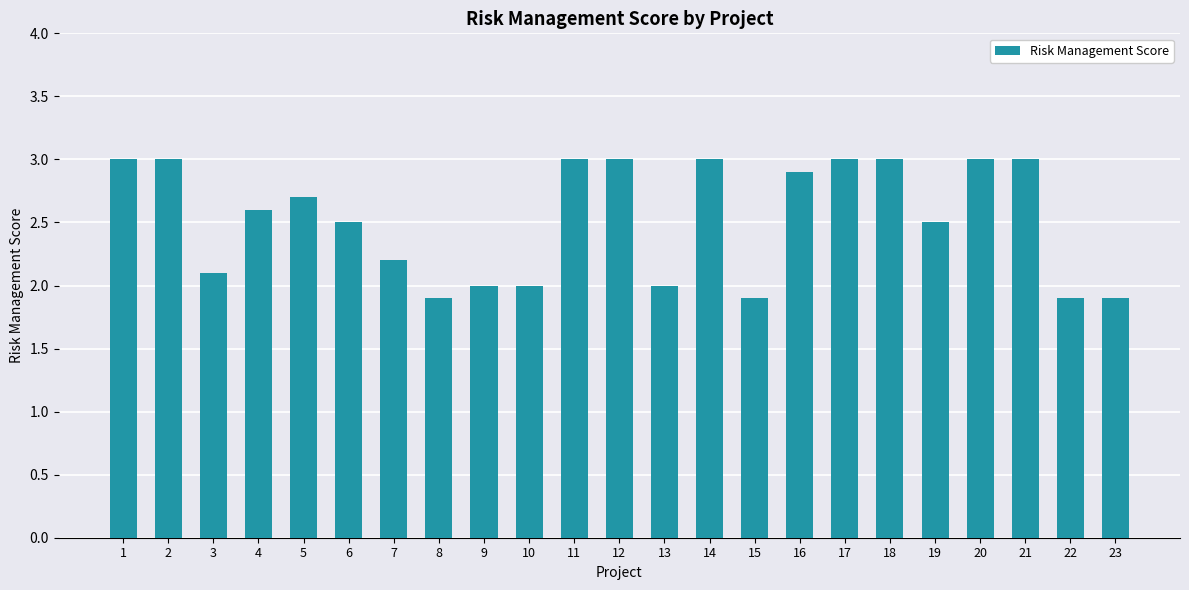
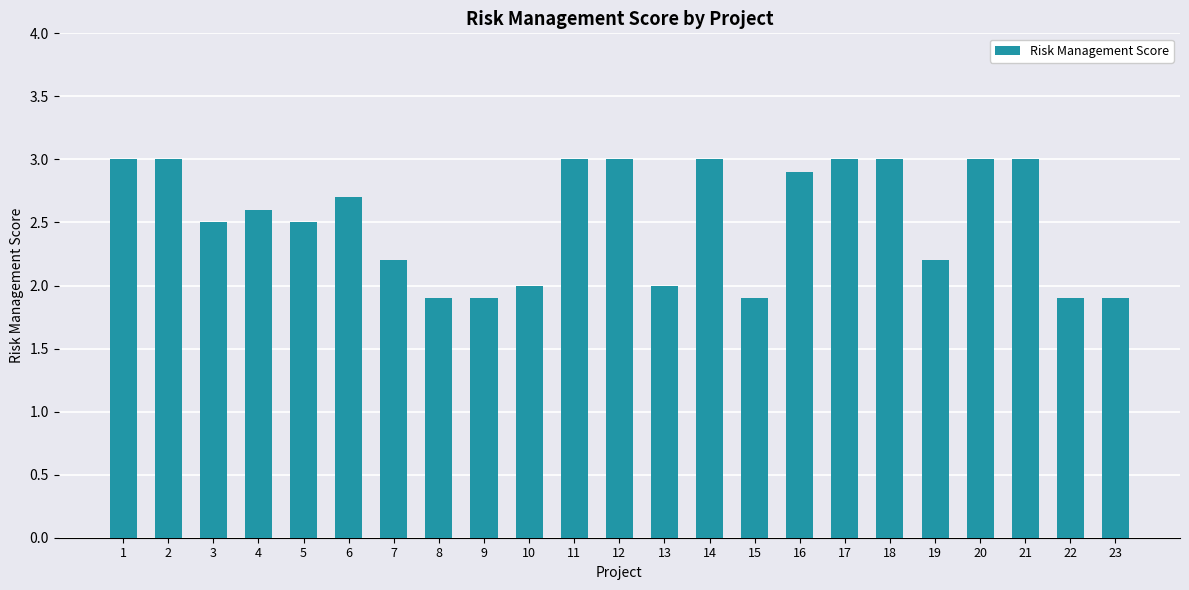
3: 2.1 -> 2.5
5: 2.7 -> 2.5
6: 2.5 -> 2.7
9: 2.0 -> 1.9
19: 2.5 -> 2.2
